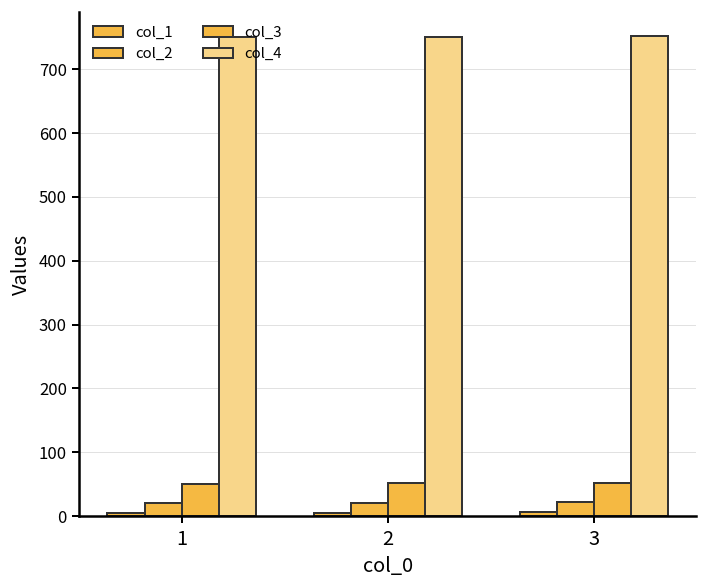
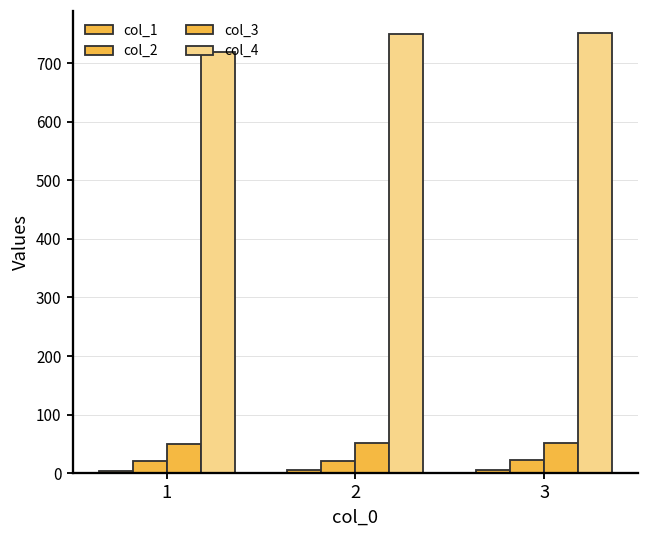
col_4, 1: 750 -> 720
